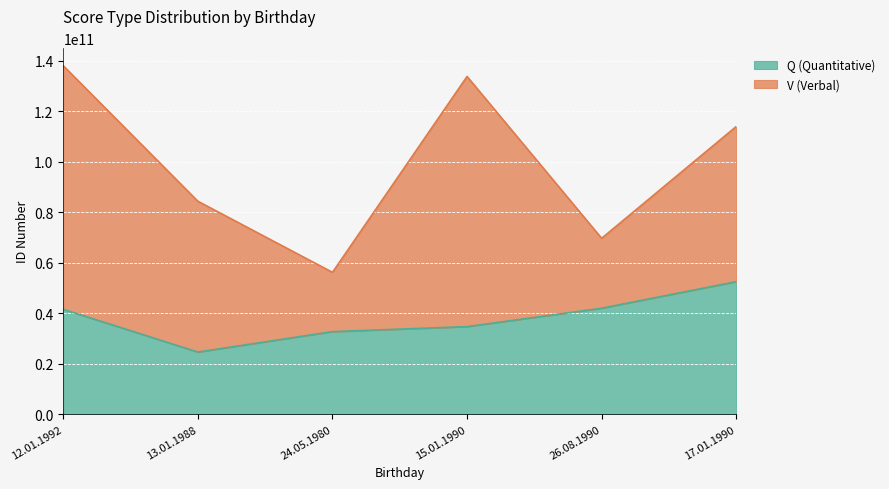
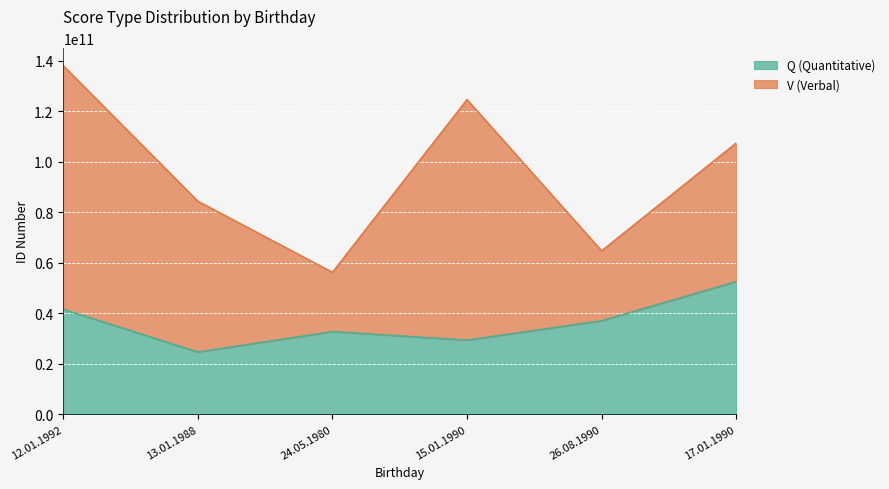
Q (Quantitative), 15.01.1990: 35000000000 -> 29000000000
V (Verbal), 15.01.1990: 99000000000 -> 95000000000
Q (Quantitative), 26.08.1990: 42000000000 -> 37000000000
V (Verbal), 17.01.1990: 61000000000 -> 55000000000
